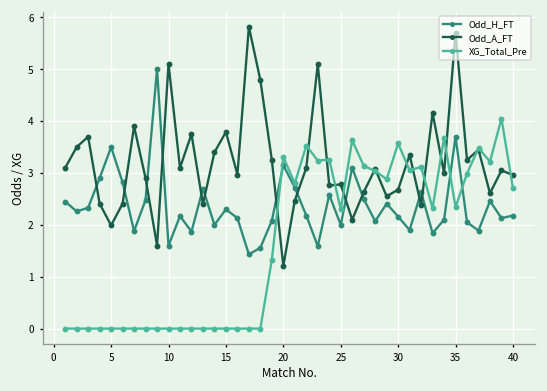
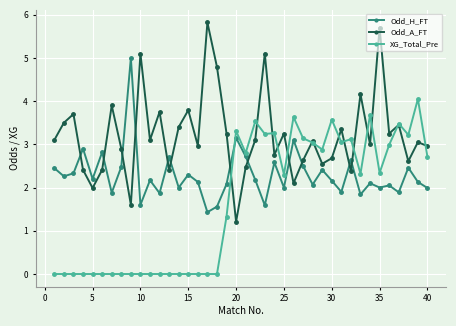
Odd_H_FT, 5: 3.5 -> 2.2
Odd_A_FT, 25: 2.8 -> 3.3
Odd_H_FT, 35: 3.7 -> 2.0
Odd_H_FT, 40: 2.2 -> 2.0
